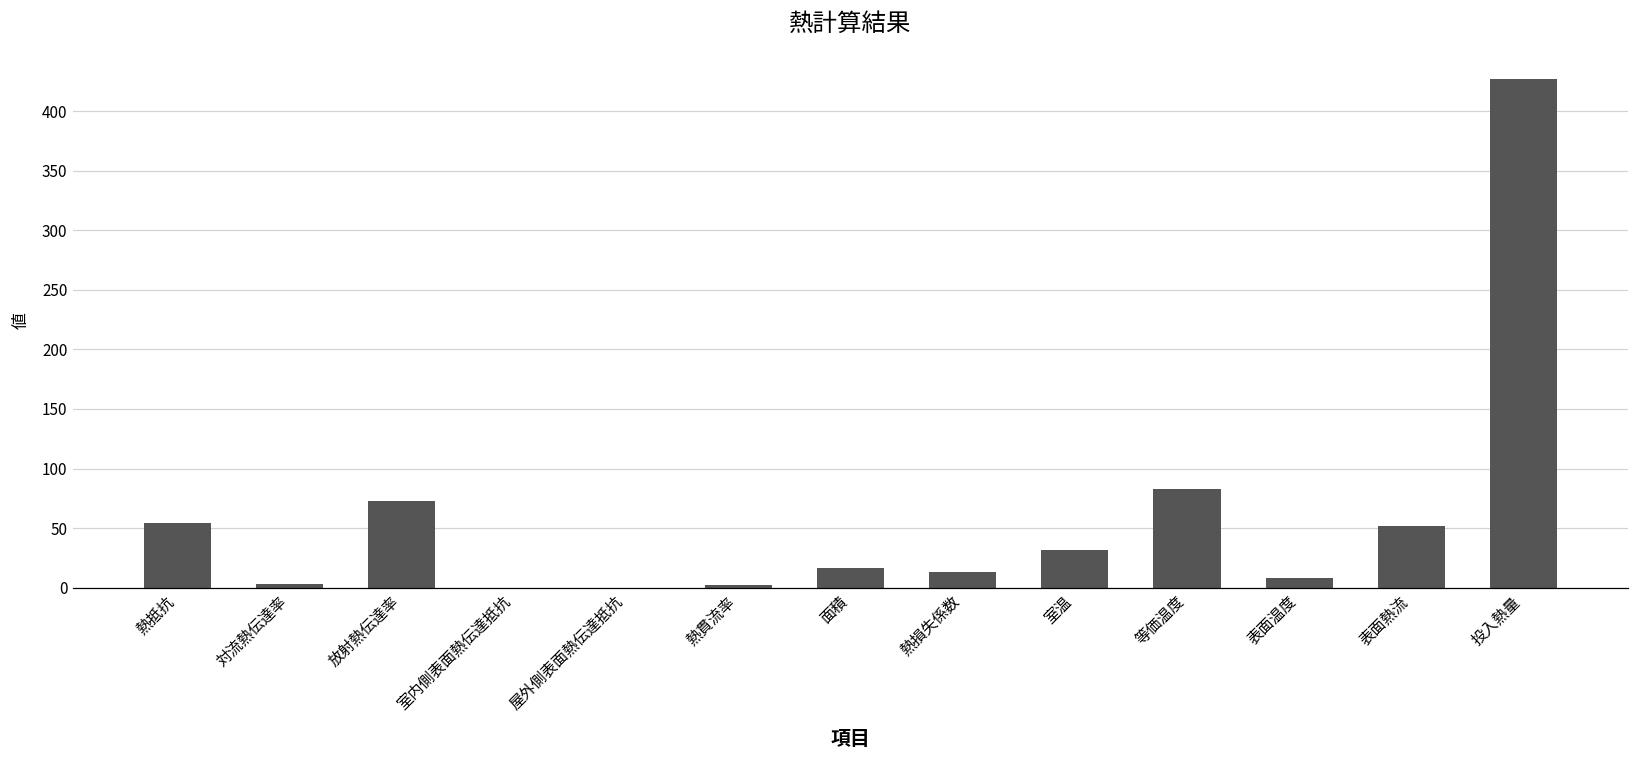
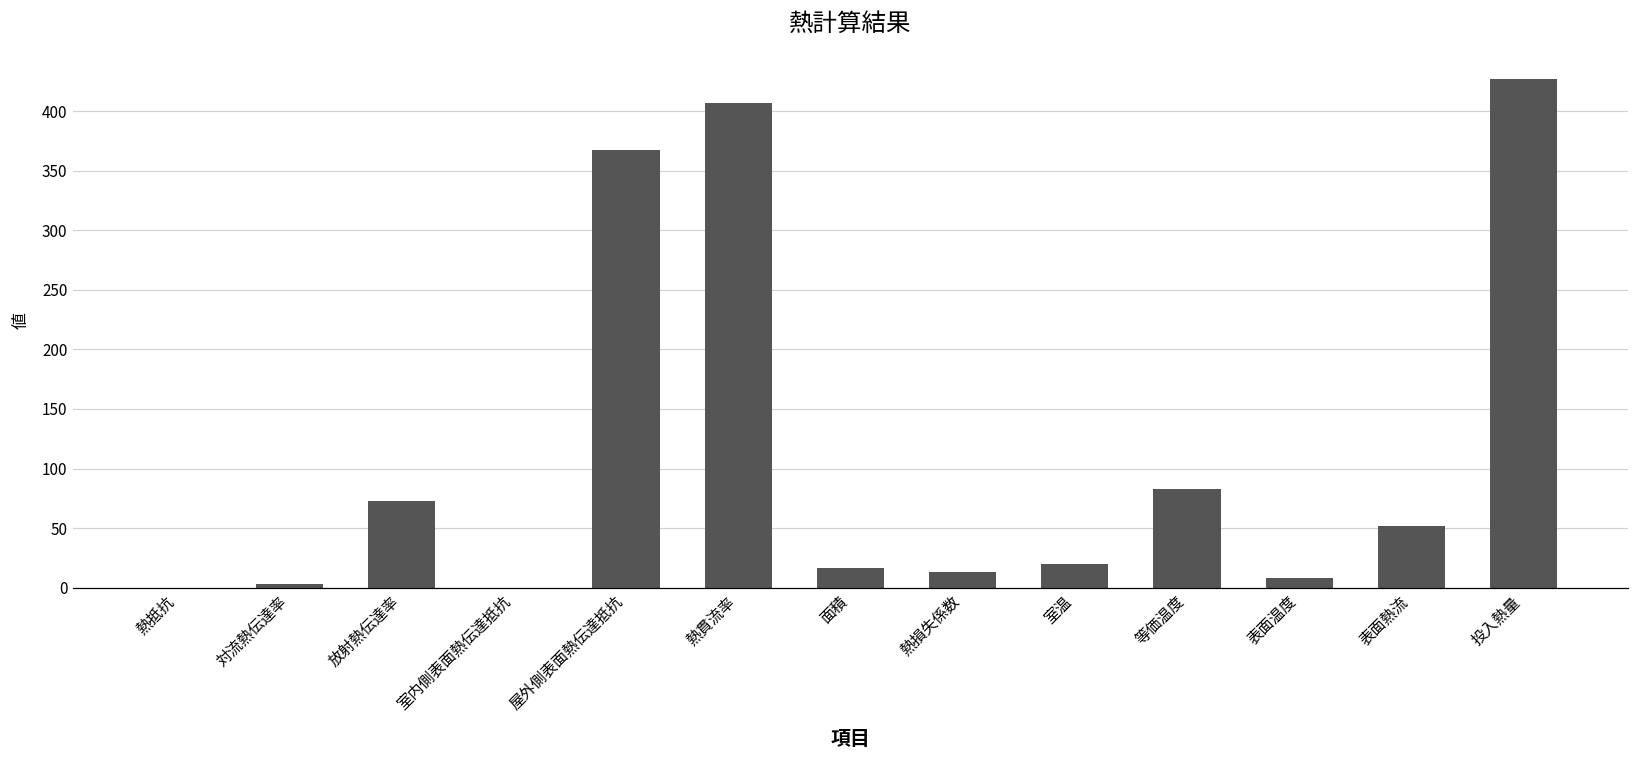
熱抵抗: 54 -> 0
屋外側表面熱伝達抵抗: 0 -> 367
熱貫流率: 2 -> 407
室温: 32 -> 20
